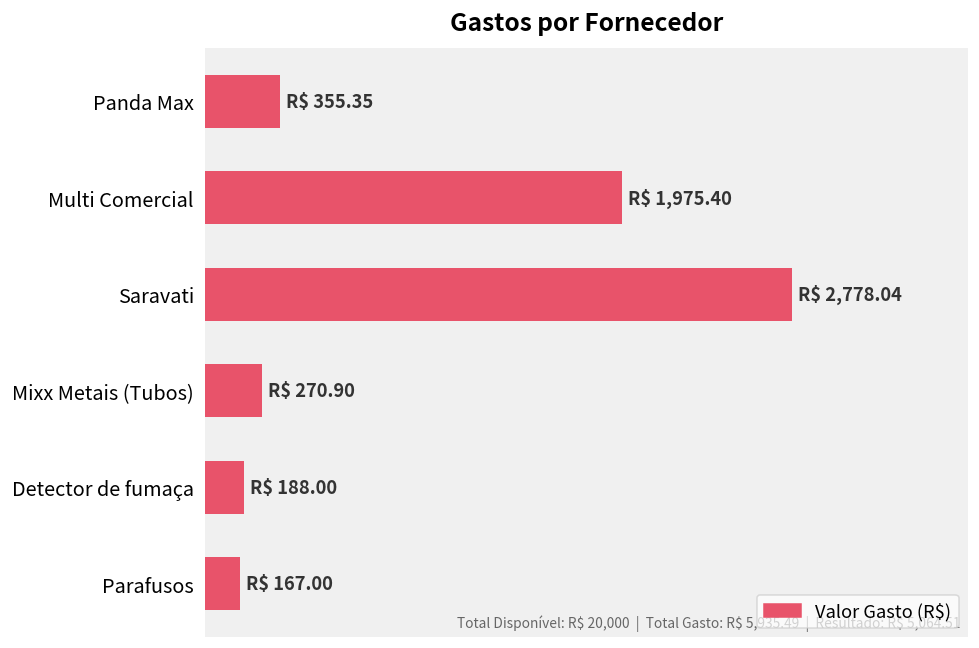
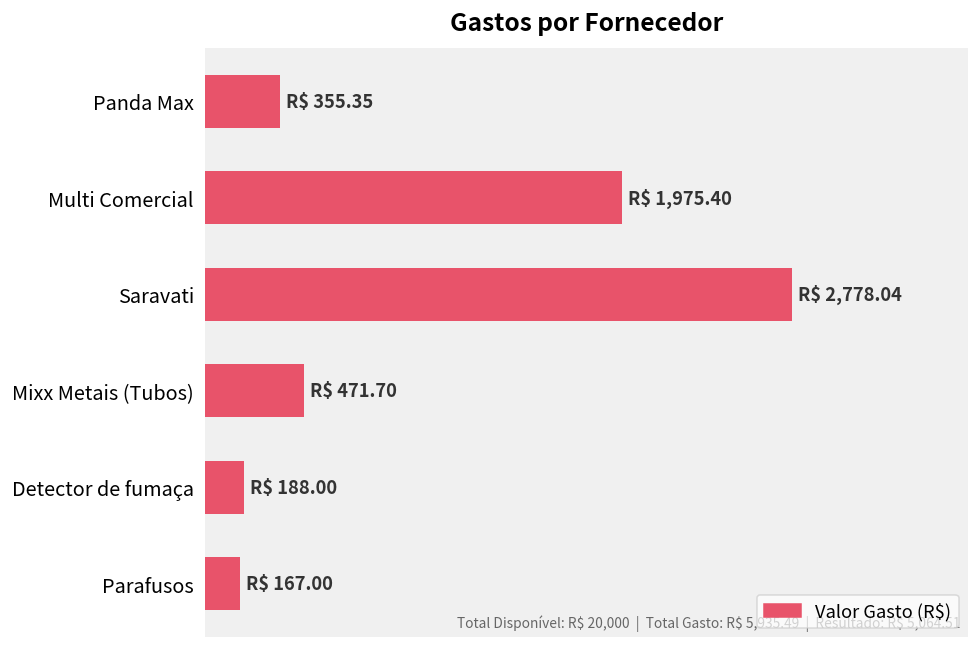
Mixx Metais (Tubos): 270.90 -> 471.70
